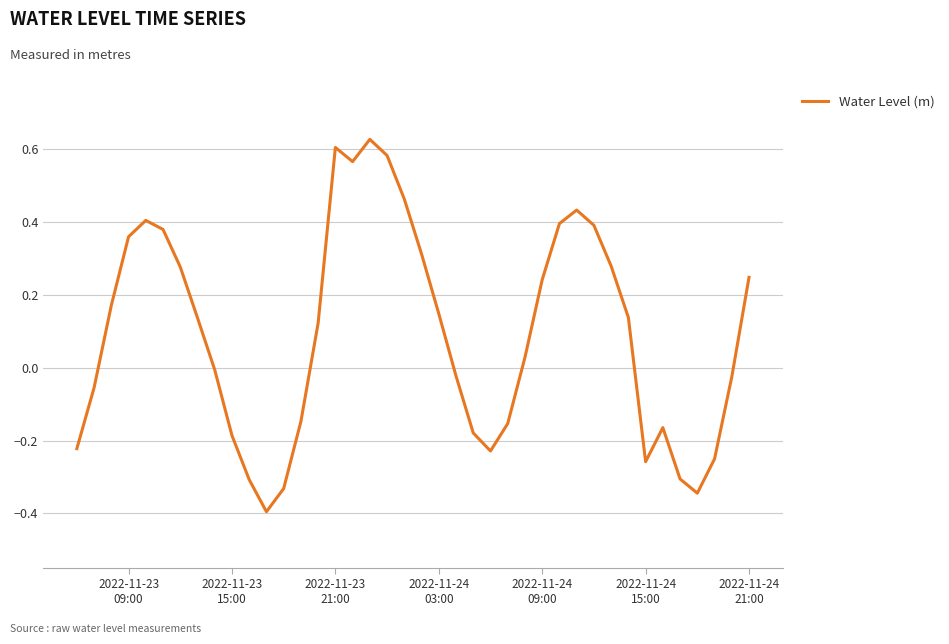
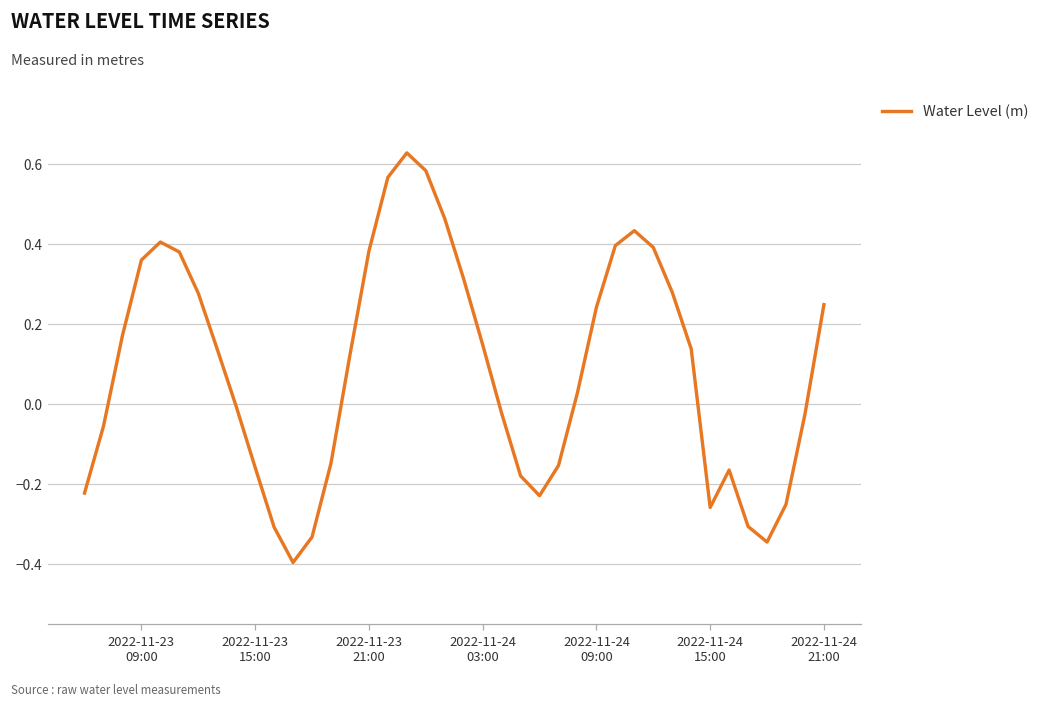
2022-11-23 15:00: -0.19 -> -0.16
2022-11-23 21:00: 0.61 -> 0.38
